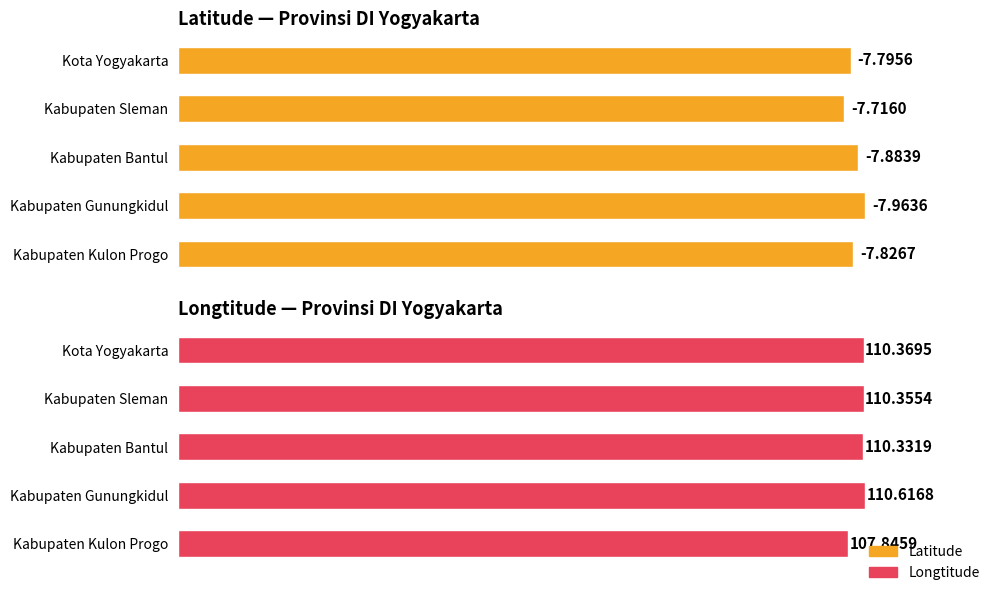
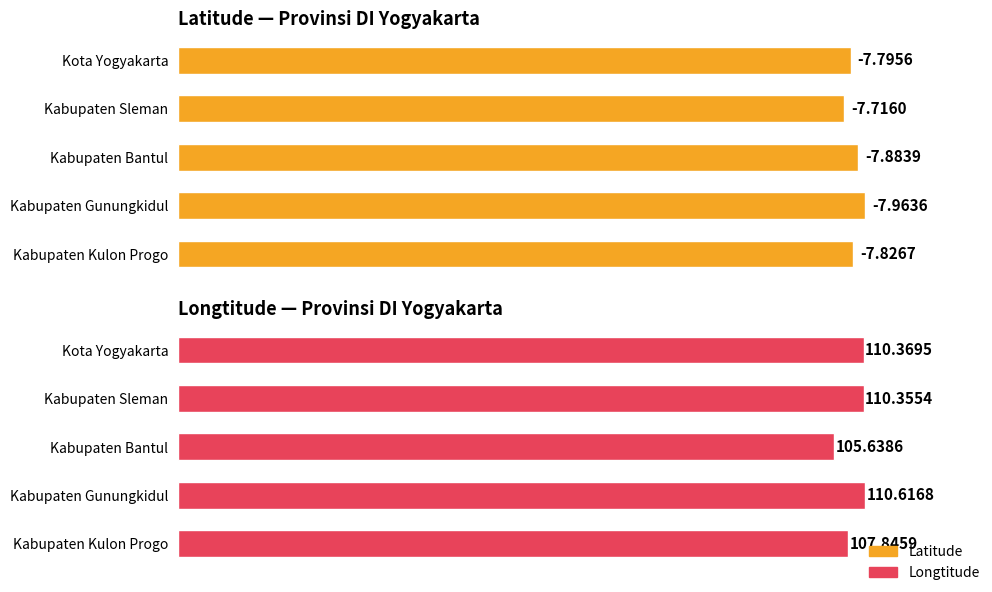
Longtitude — Provinsi DI Yogyakarta, Kabupaten Bantul: 110.3319 -> 105.6386
